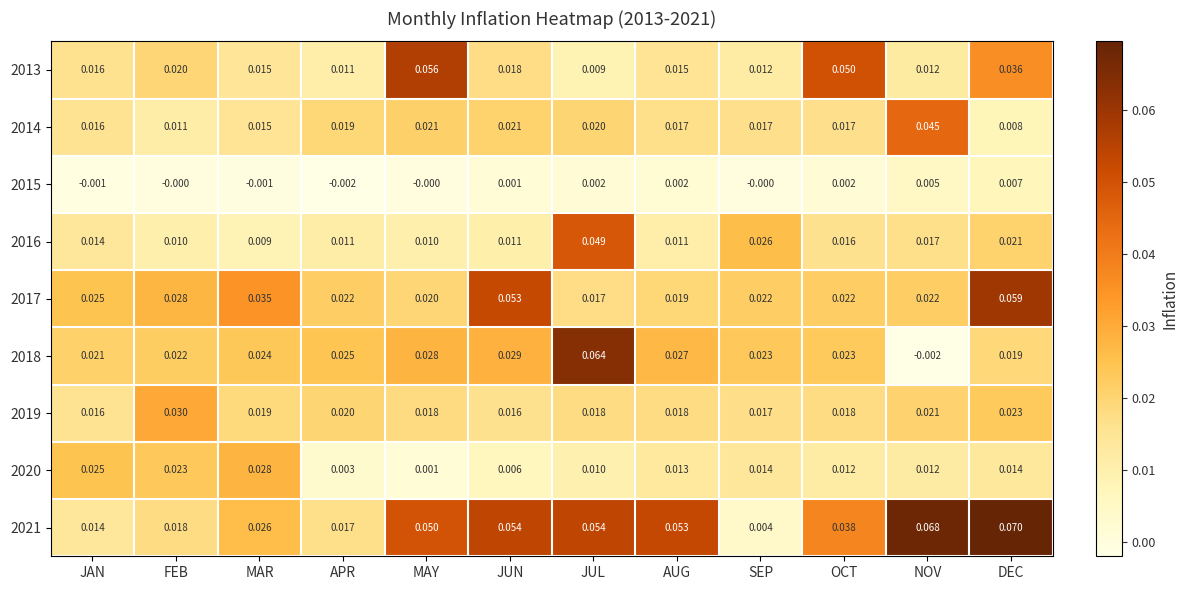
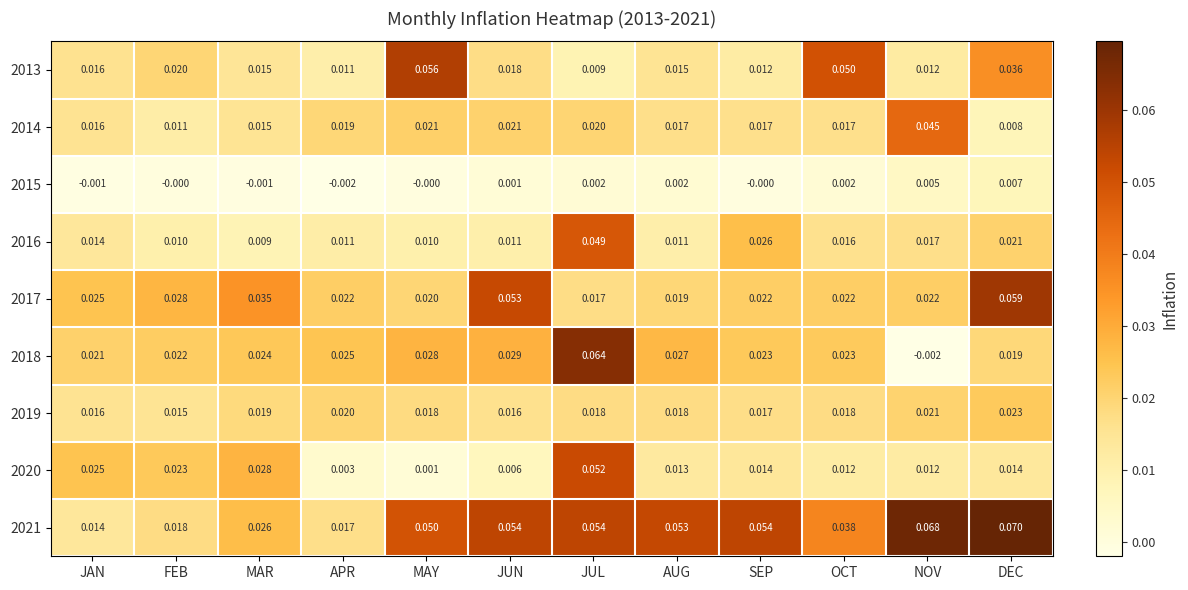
2019, FEB: 0.030 -> 0.015
2020, JUL: 0.010 -> 0.052
2021, SEP: 0.004 -> 0.054
